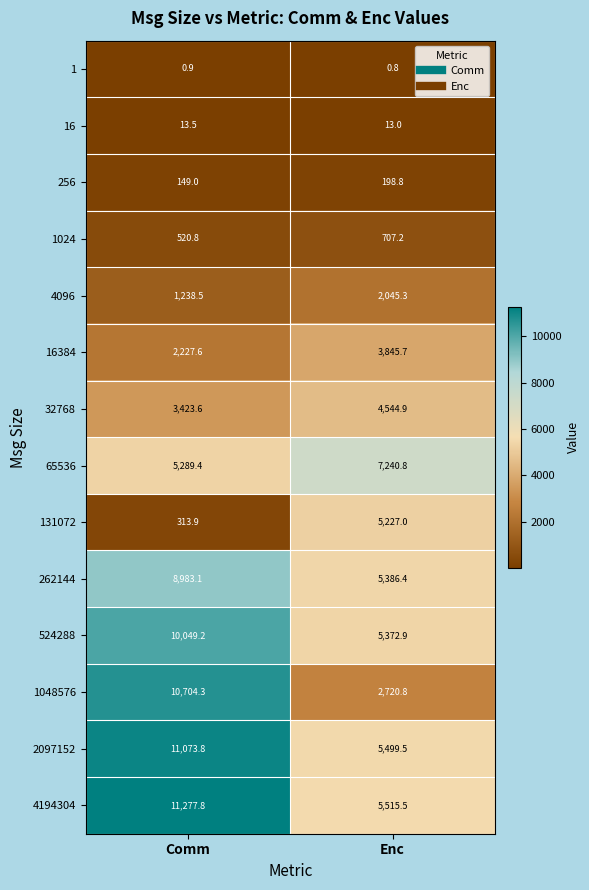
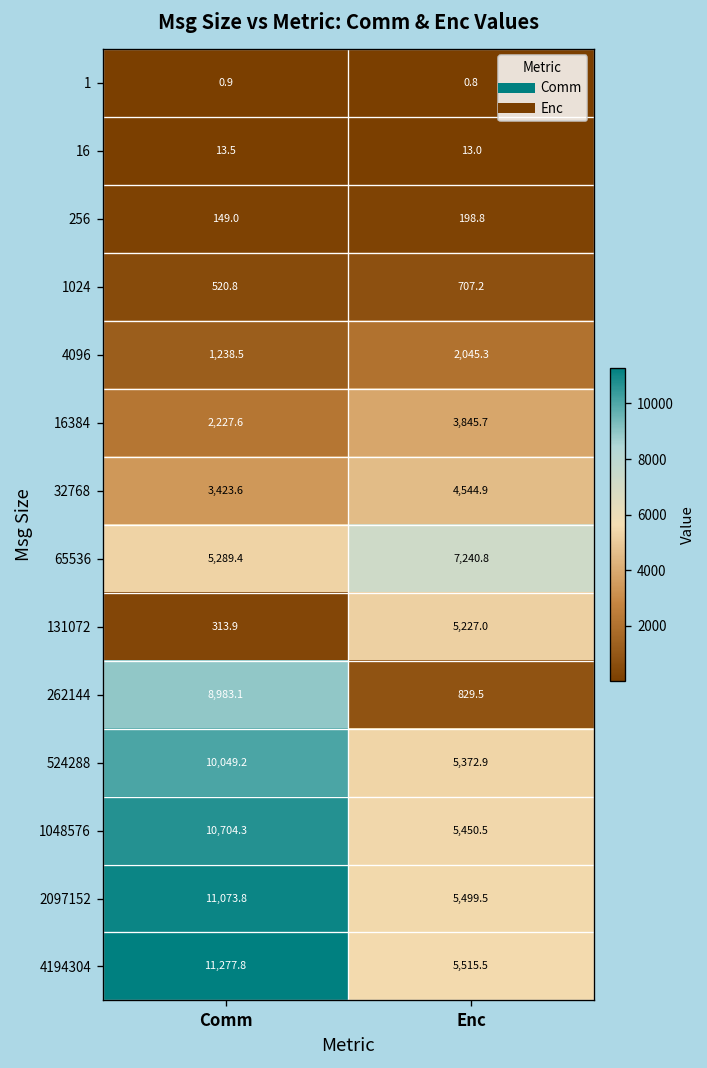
262144, Enc: 5,386.4 -> 829.5
1048576, Enc: 2,720.8 -> 5,450.5
